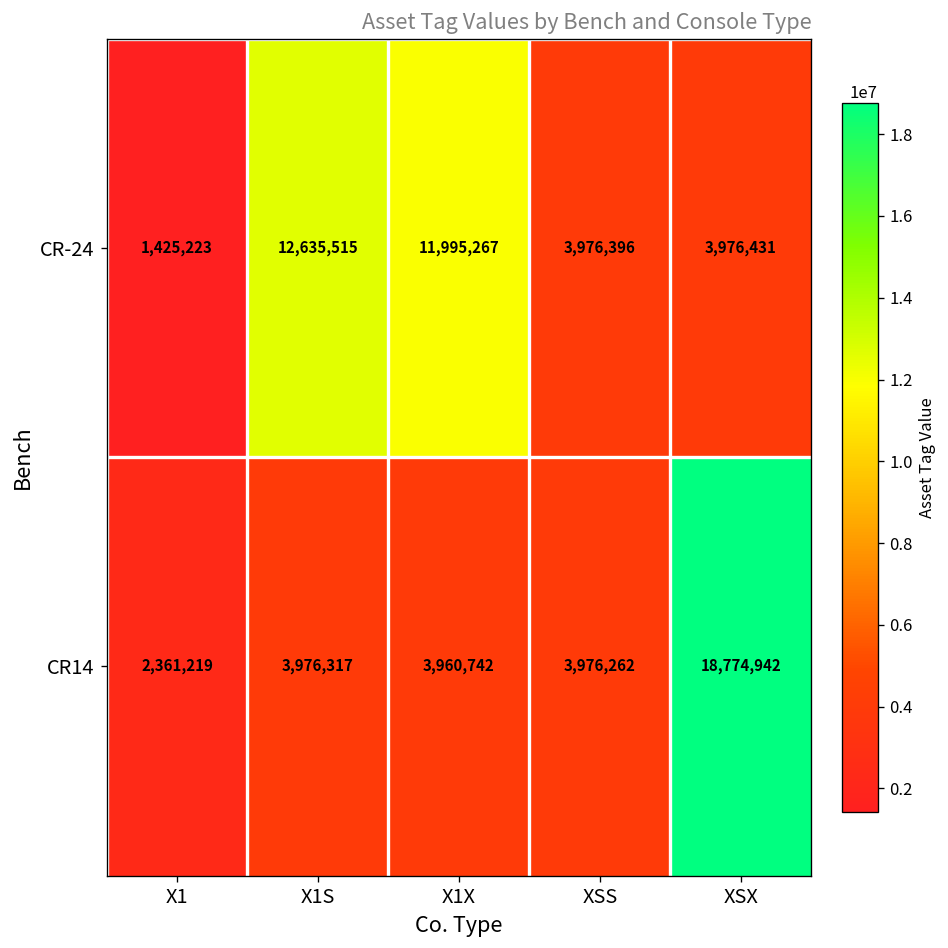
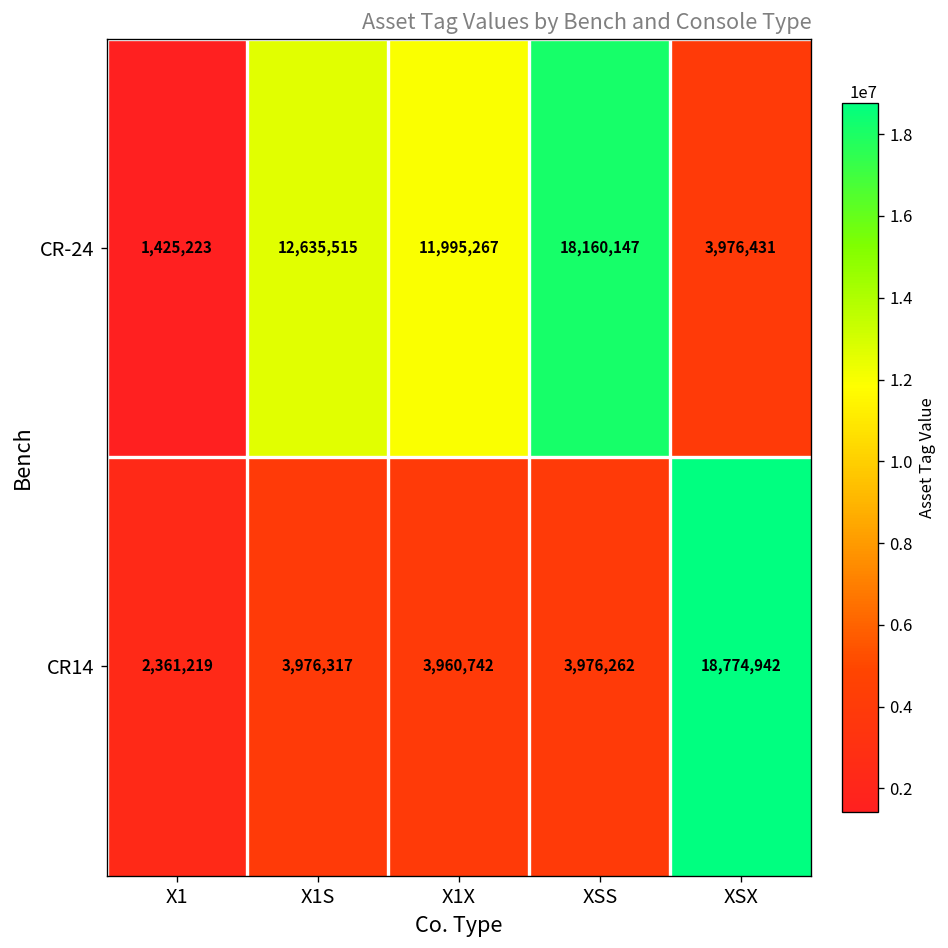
CR-24, XSS: 3,976,396 -> 18,160,147
